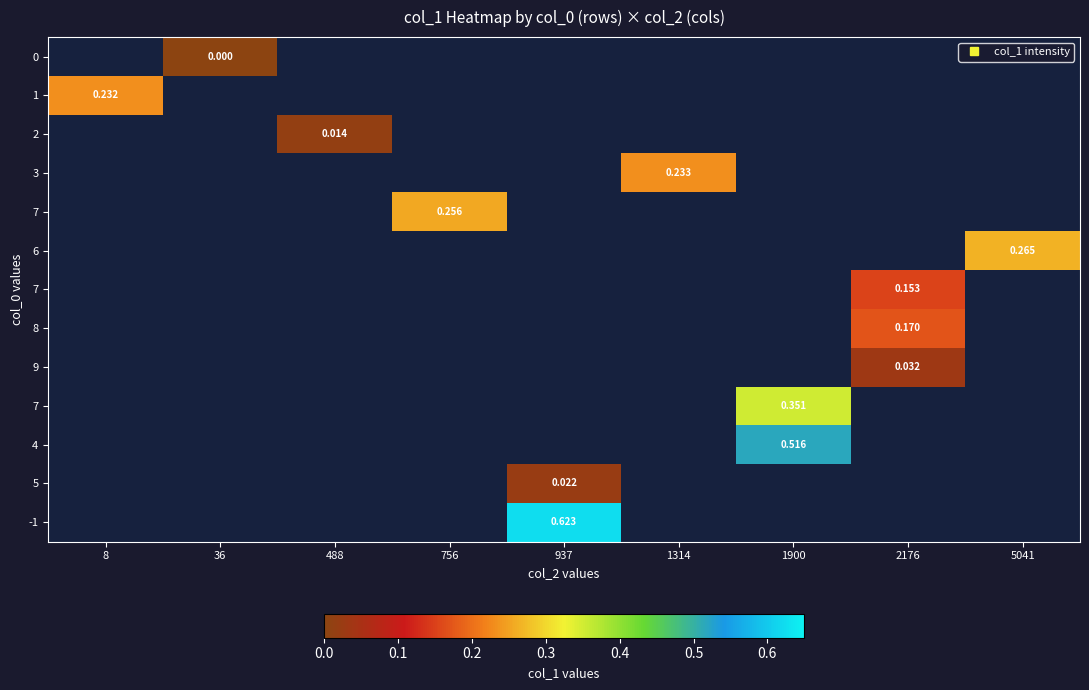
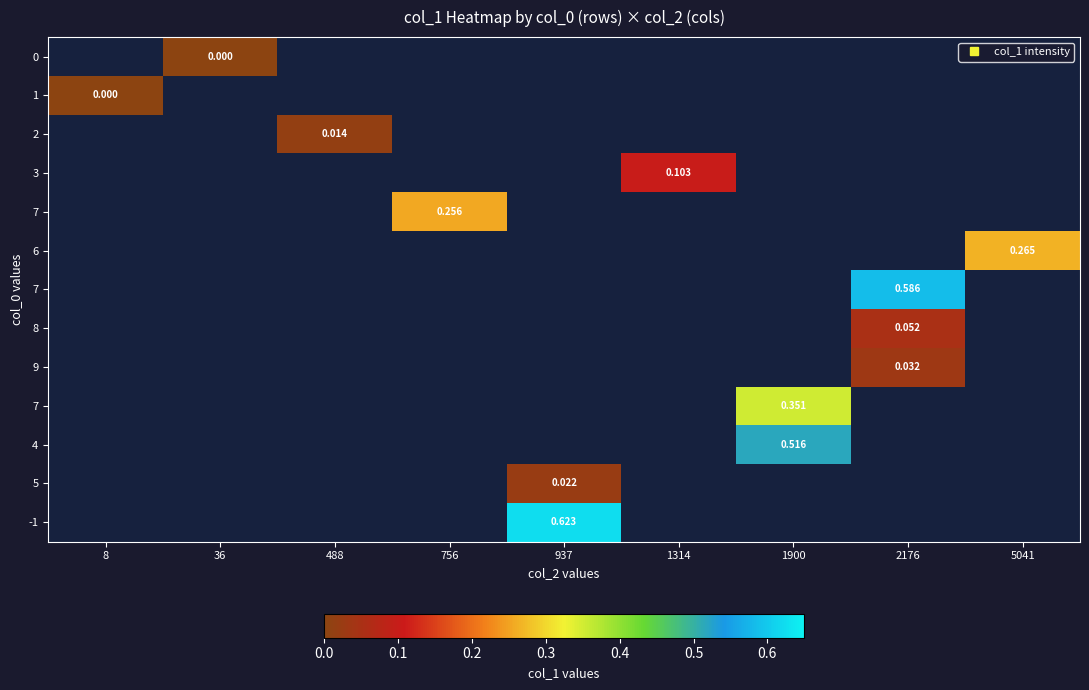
1, 8: 0.232 -> 0.000
3, 1314: 0.233 -> 0.103
7, 2176: 0.153 -> 0.586
8, 2176: 0.170 -> 0.052
